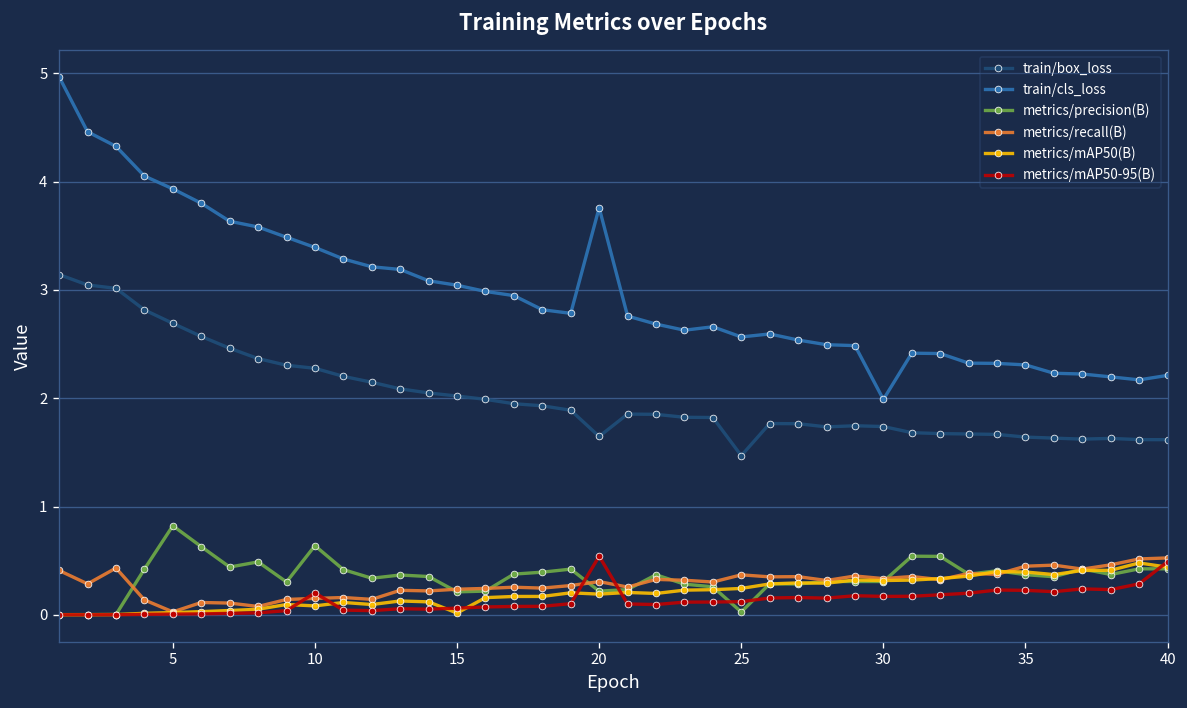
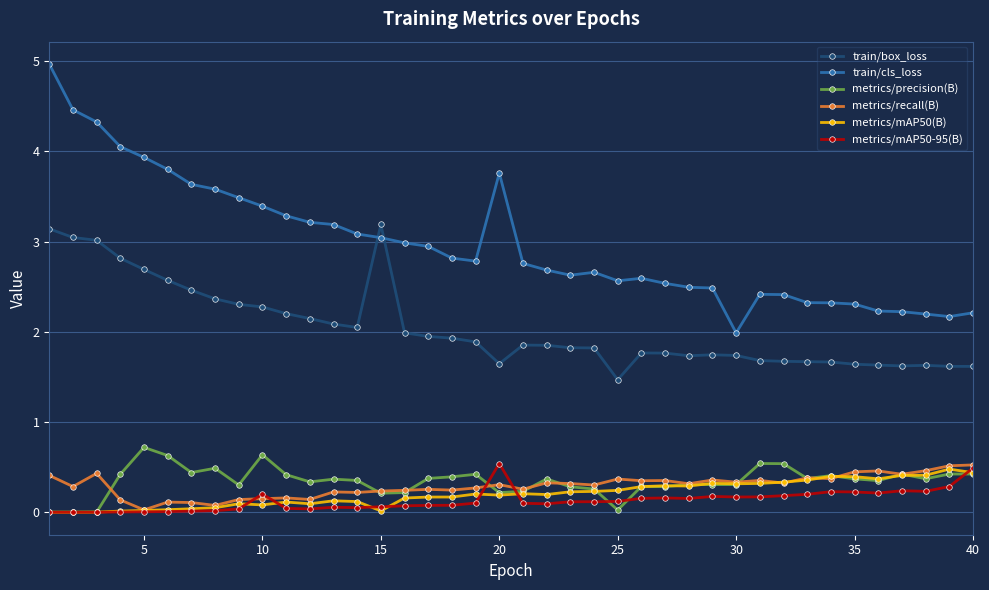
metrics/precision(B), 5: 0.8 -> 0.7
train/box_loss, 15: 2.0 -> 3.2
